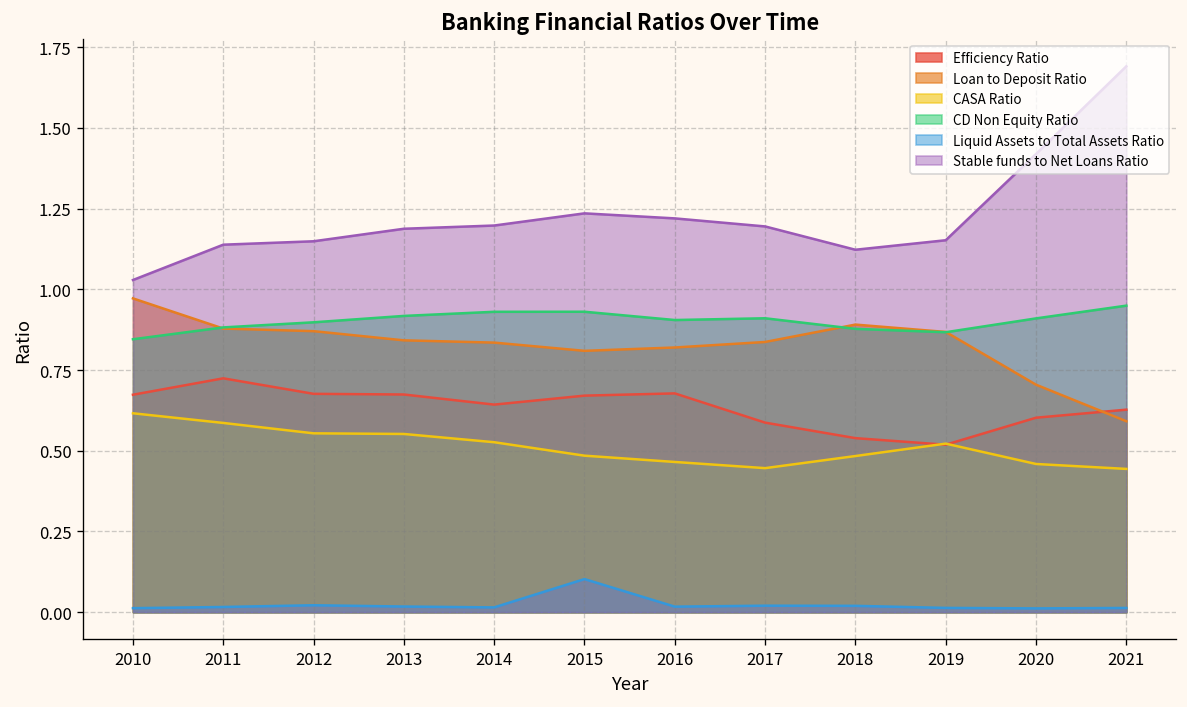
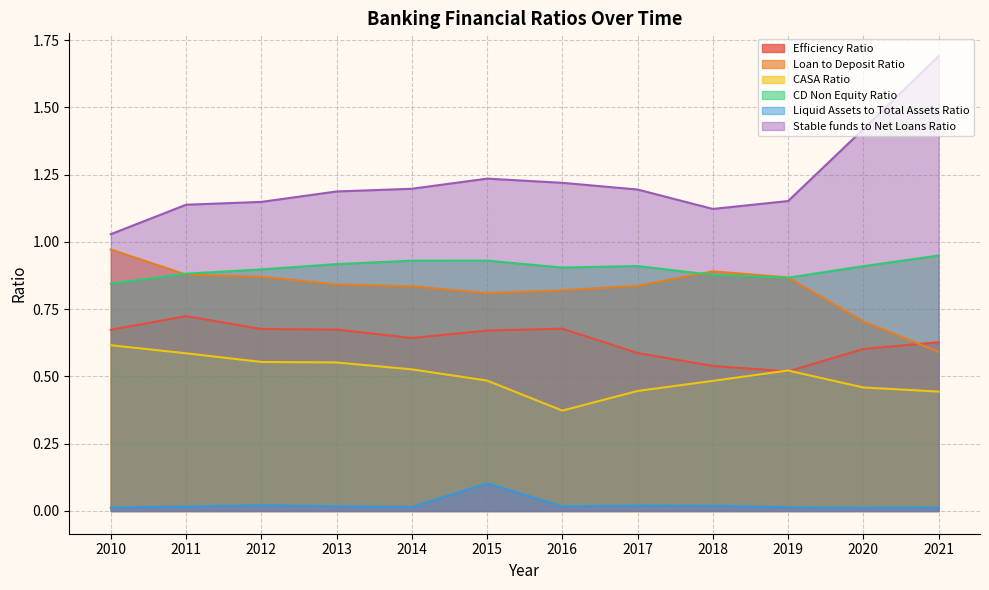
CASA Ratio, 2016: 0.47 -> 0.37
